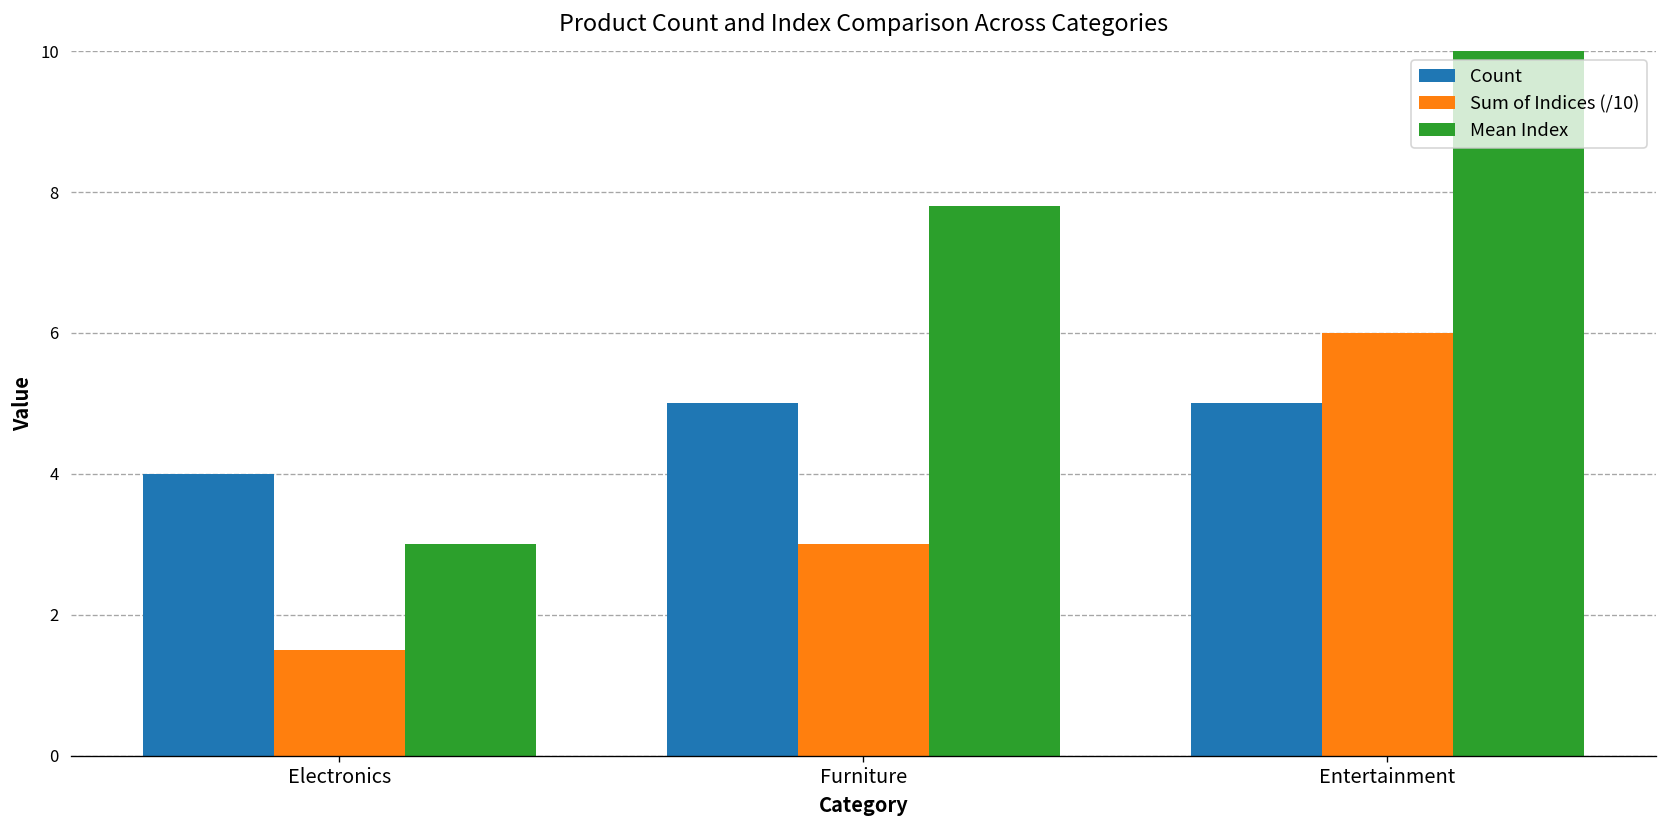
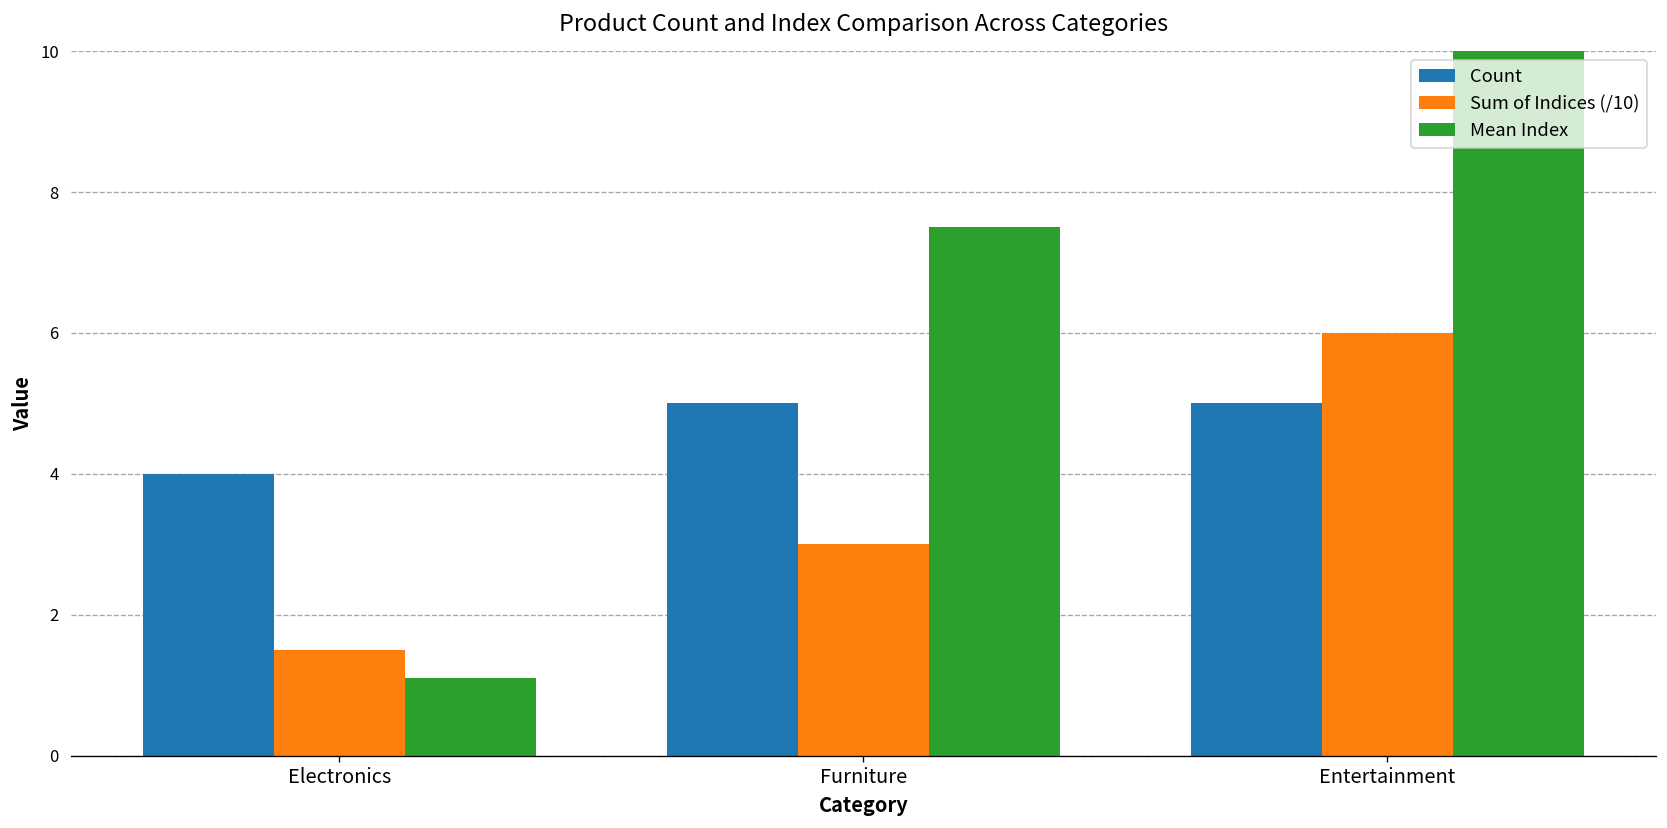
Mean Index, Electronics: 3.0 -> 1.1
Mean Index, Furniture: 7.8 -> 7.5
